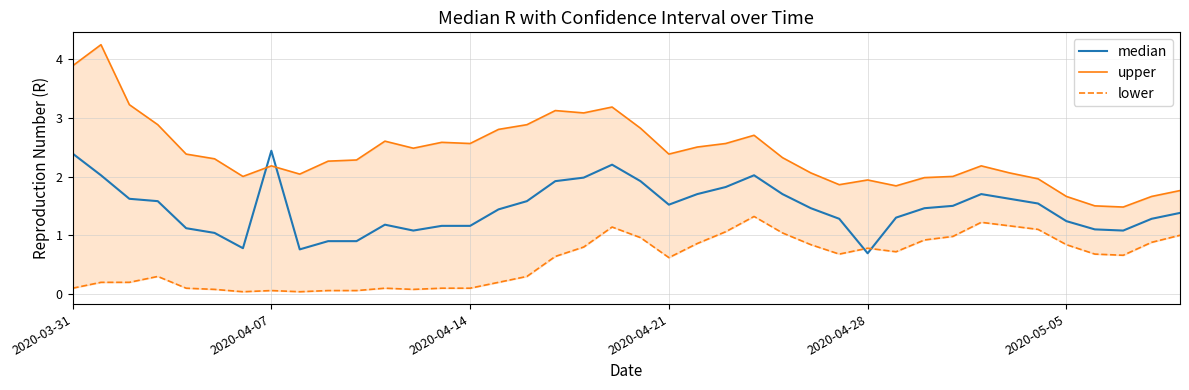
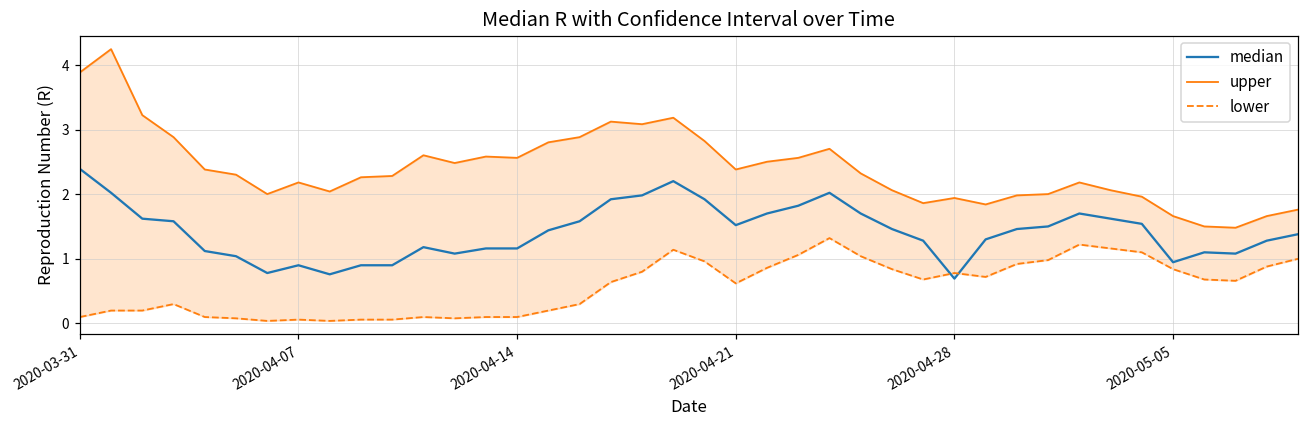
median, 2020-04-07: 2.4 -> 0.9
median, 2020-05-05: 1.2 -> 0.9
